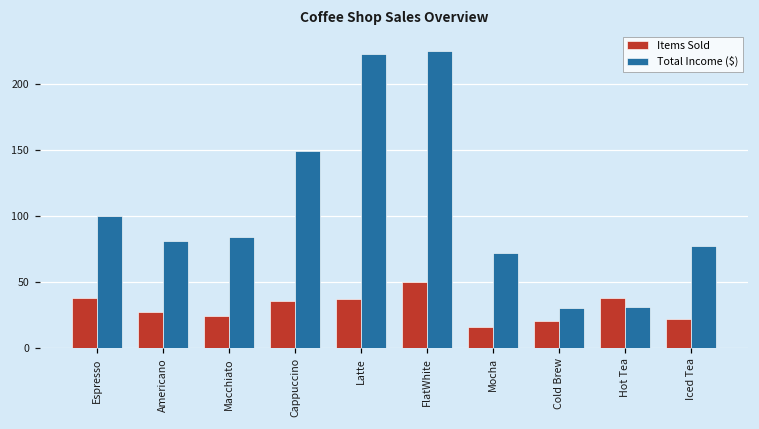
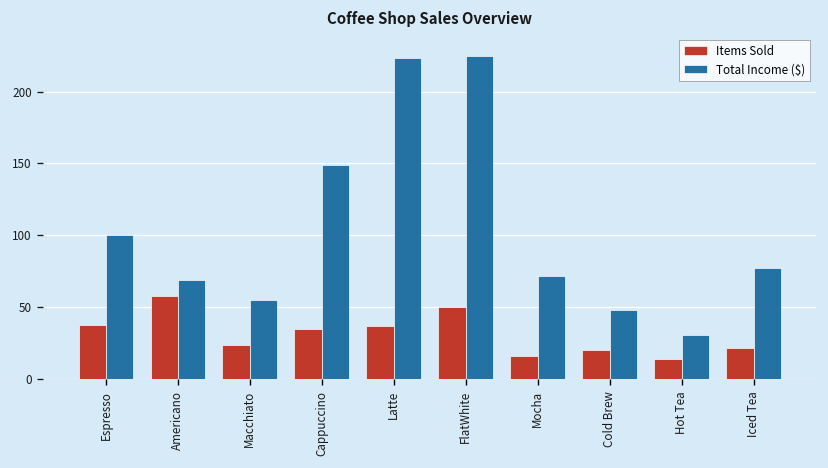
Items Sold, Americano: 27 -> 58
Total Income ($), Americano: 81 -> 69
Total Income ($), Macchiato: 84 -> 55
Total Income ($), Cold Brew: 30 -> 48
Items Sold, Hot Tea: 38 -> 14
